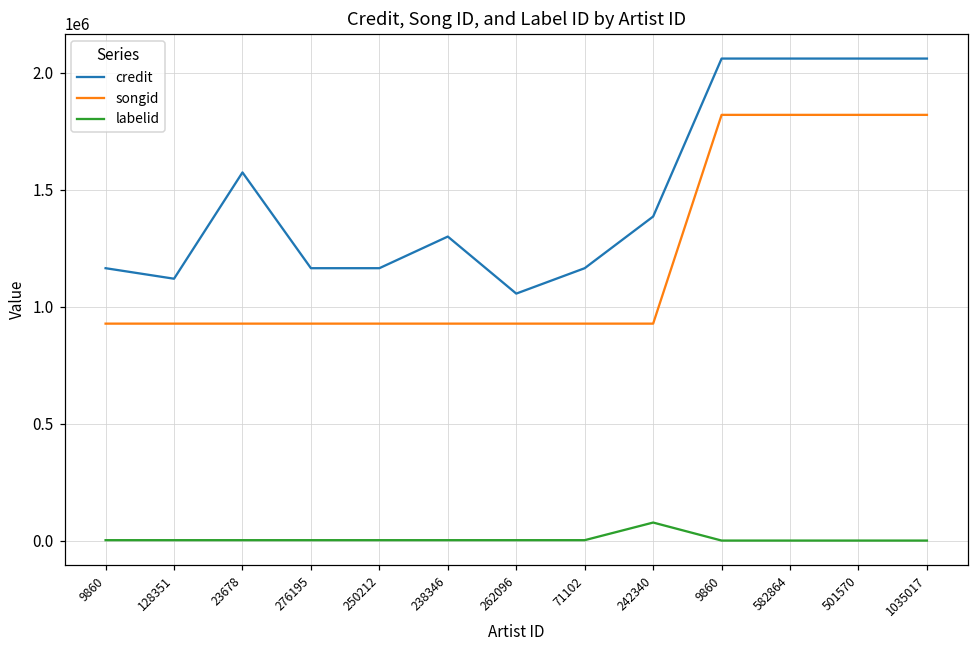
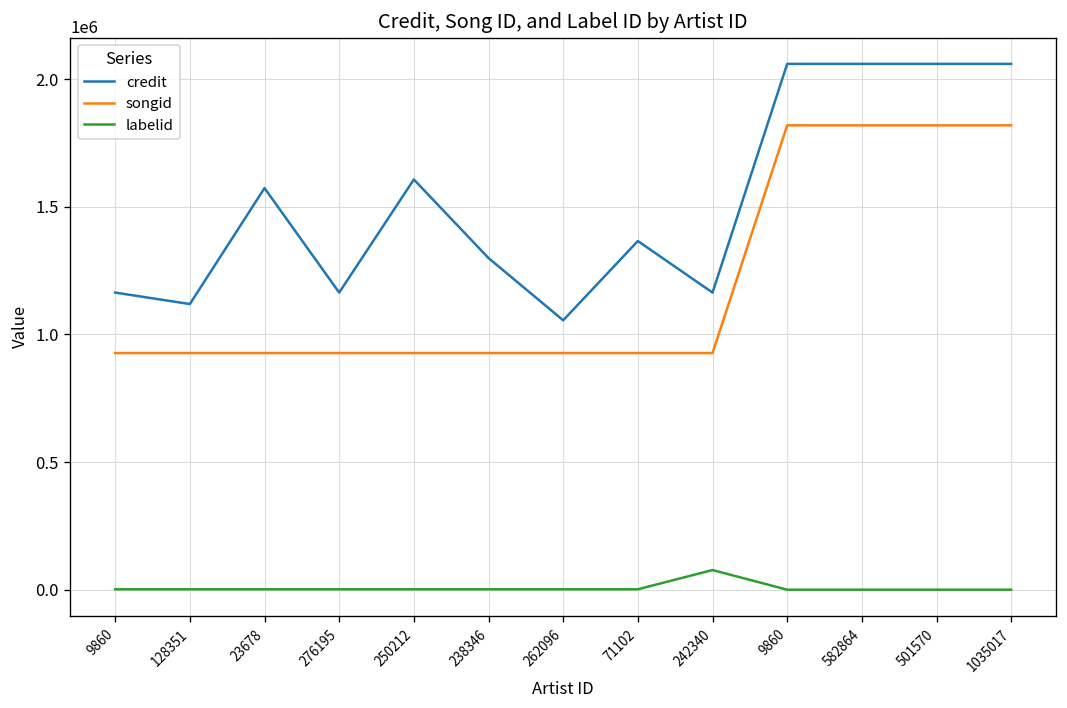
credit, 250212: 1160000 -> 1610000
credit, 71102: 1160000 -> 1370000
credit, 242340: 1380000 -> 1160000
